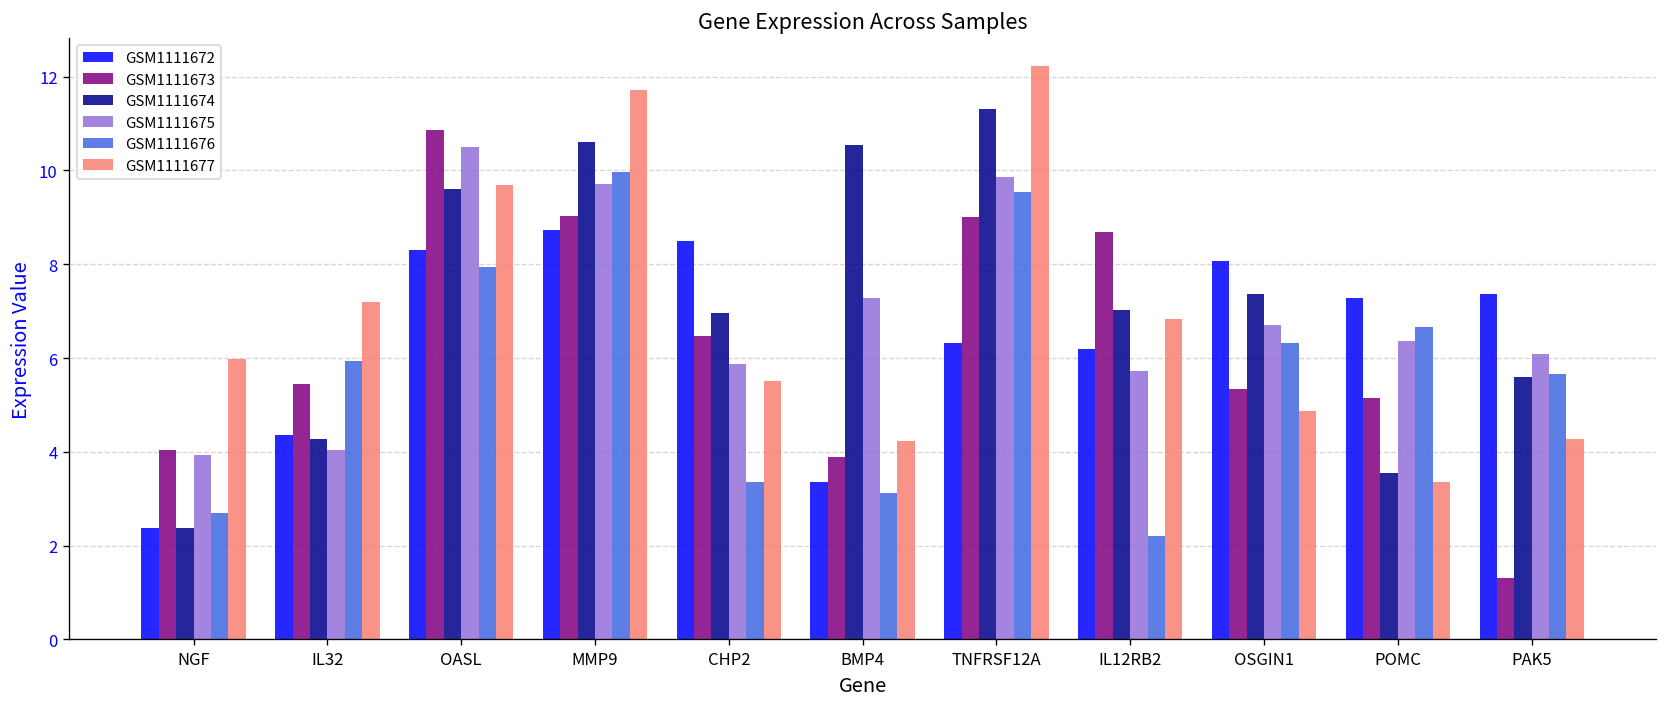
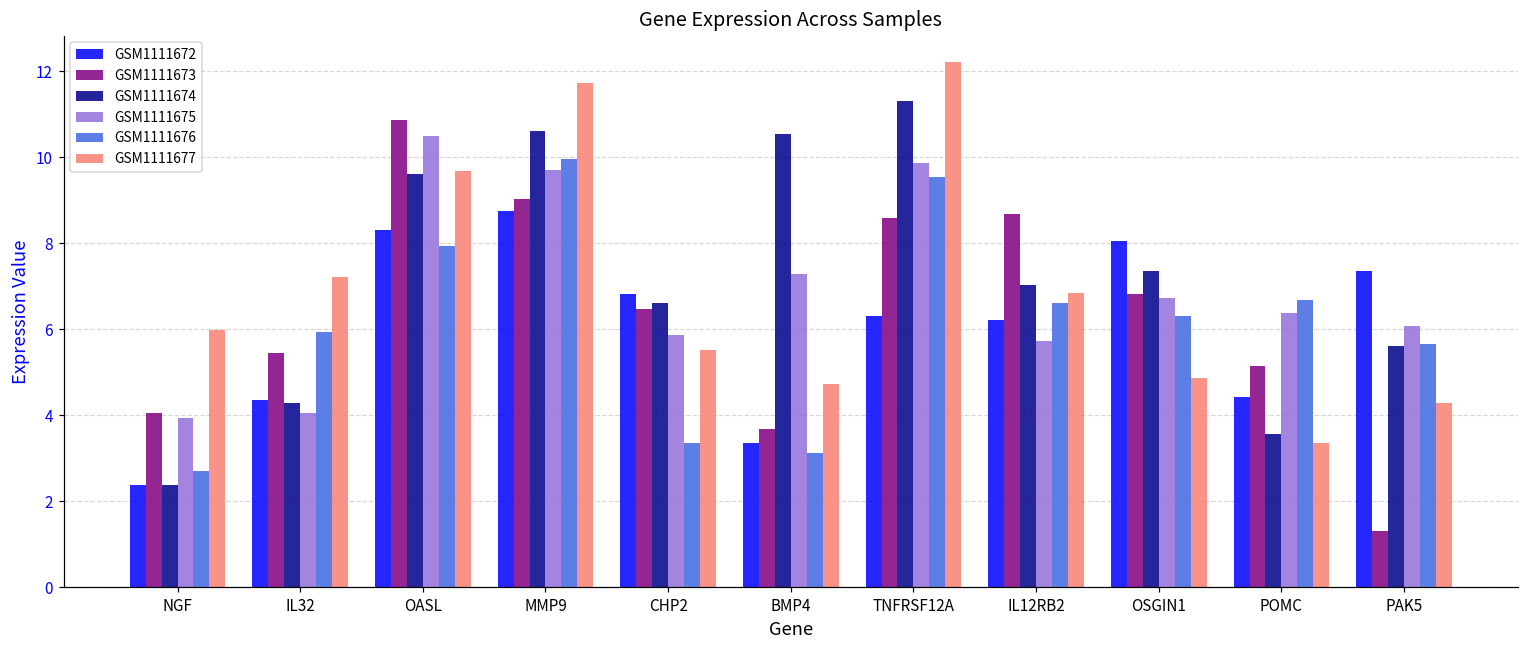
GSM1111672, CHP2: 8.5 -> 6.8
GSM1111674, CHP2: 7.0 -> 6.6
GSM1111673, BMP4: 3.9 -> 3.7
GSM1111677, BMP4: 4.2 -> 4.7
GSM1111673, TNFRSF12A: 9.0 -> 8.6
GSM1111676, IL12RB2: 2.2 -> 6.6
GSM1111673, OSGIN1: 5.3 -> 6.8
GSM1111672, POMC: 7.3 -> 4.4
